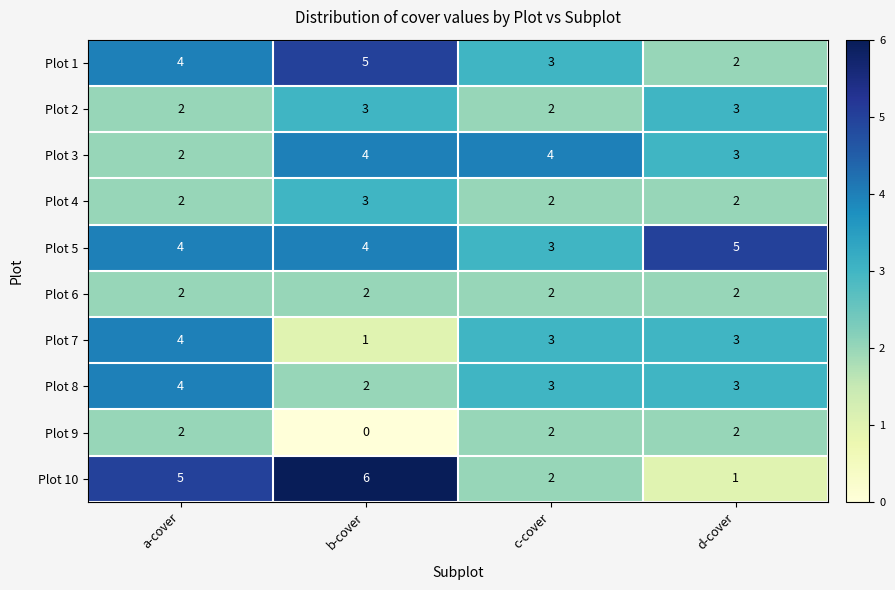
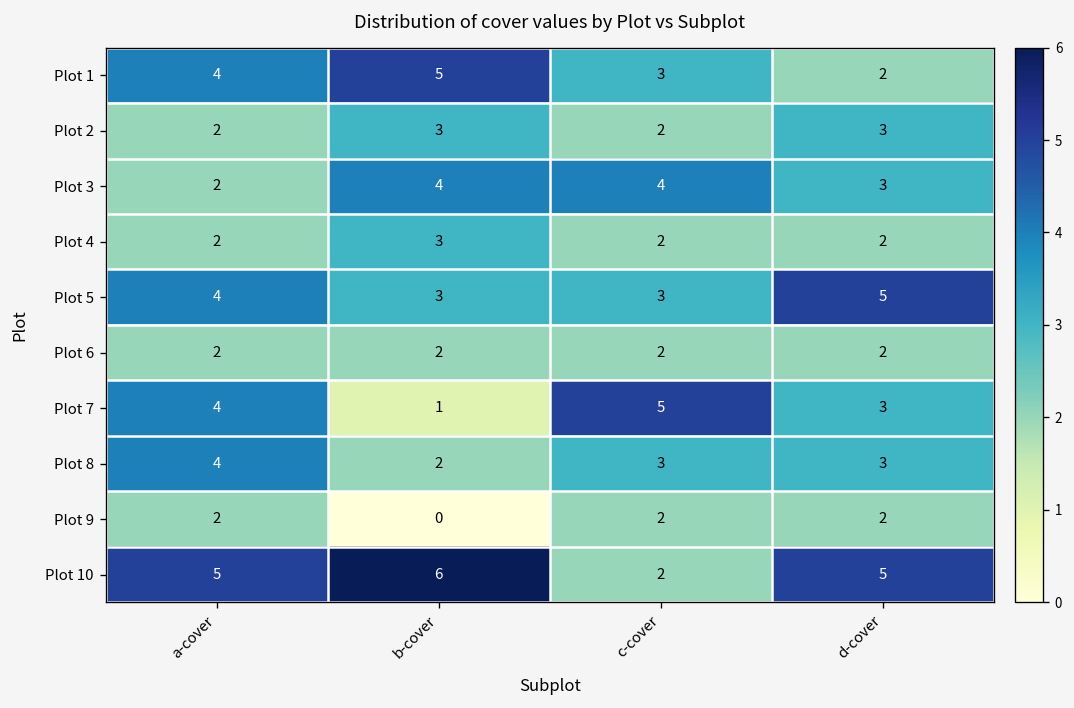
Plot 5, b-cover: 4 -> 3
Plot 7, c-cover: 3 -> 5
Plot 10, d-cover: 1 -> 5
